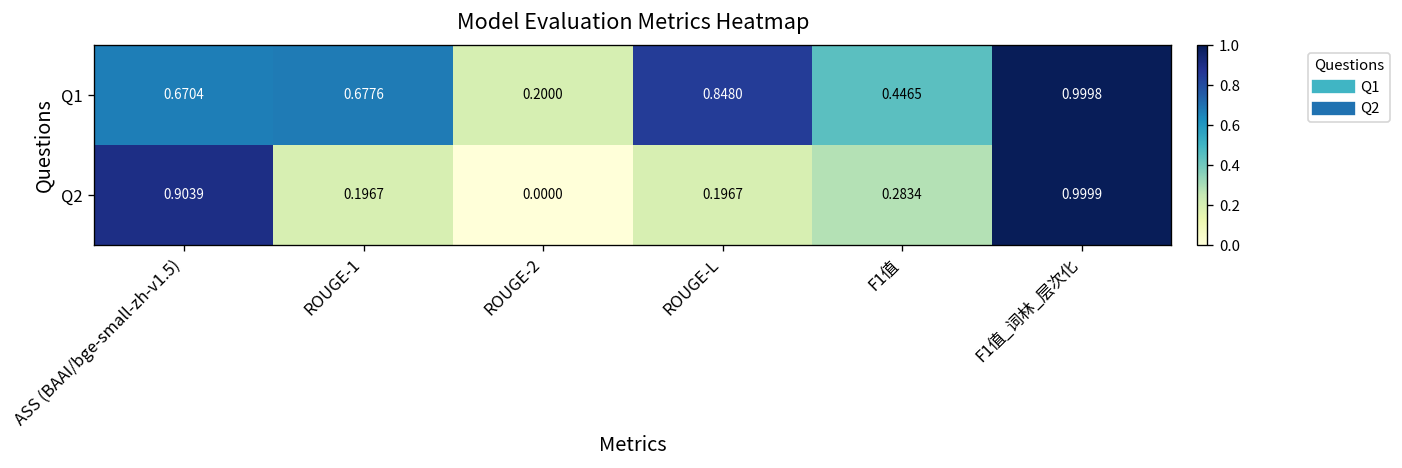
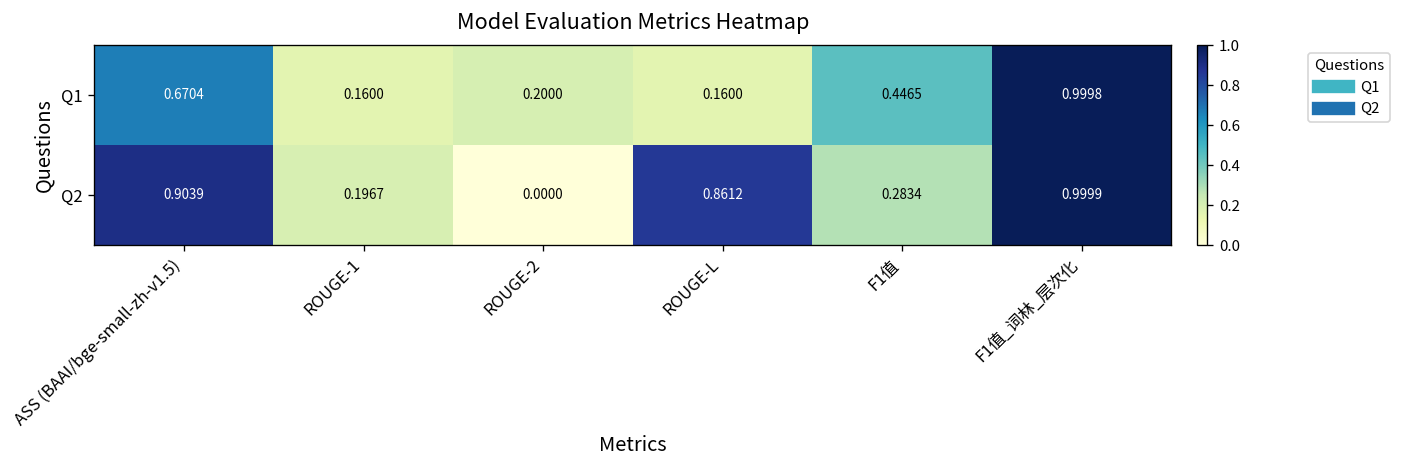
Q1, ROUGE-1: 0.6776 -> 0.1600
Q1, ROUGE-L: 0.8480 -> 0.1600
Q2, ROUGE-L: 0.1967 -> 0.8612
